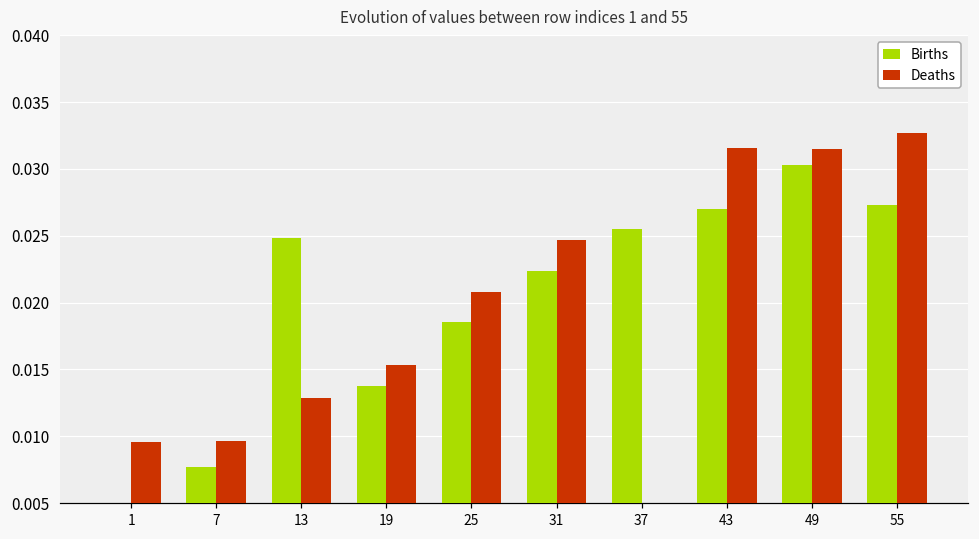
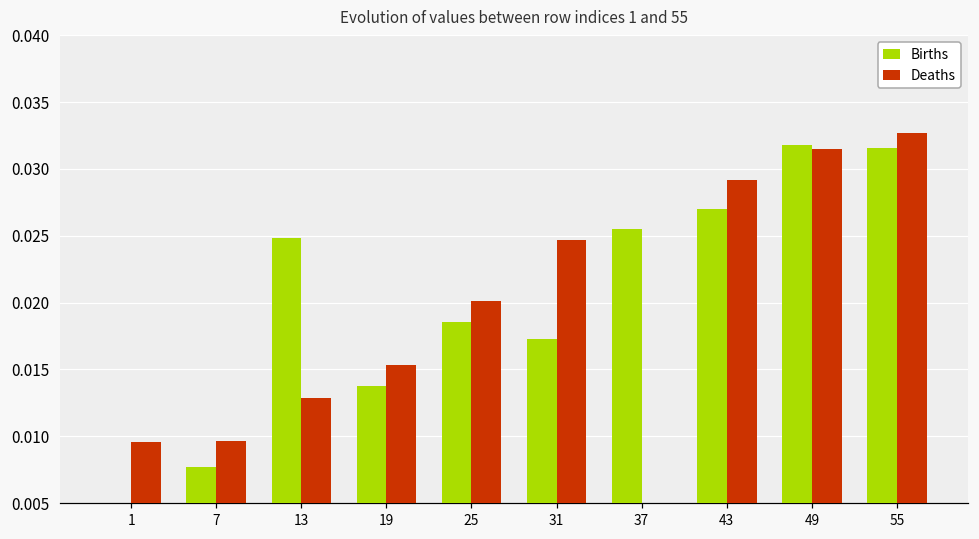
Deaths, 25: 0.0208 -> 0.0201
Births, 31: 0.0223 -> 0.0173
Deaths, 43: 0.0316 -> 0.0292
Births, 49: 0.0303 -> 0.0318
Births, 55: 0.0273 -> 0.0316
